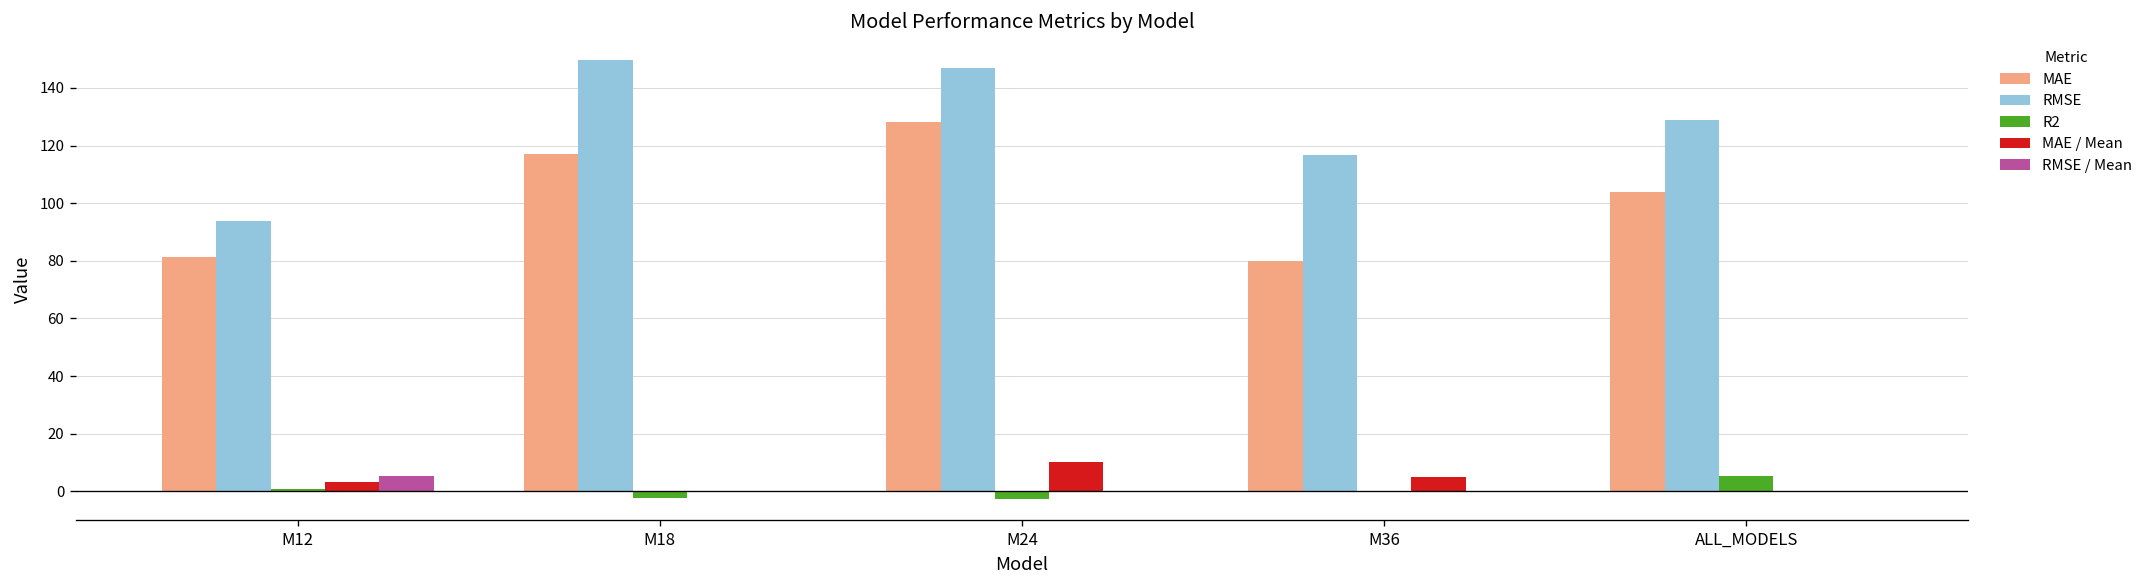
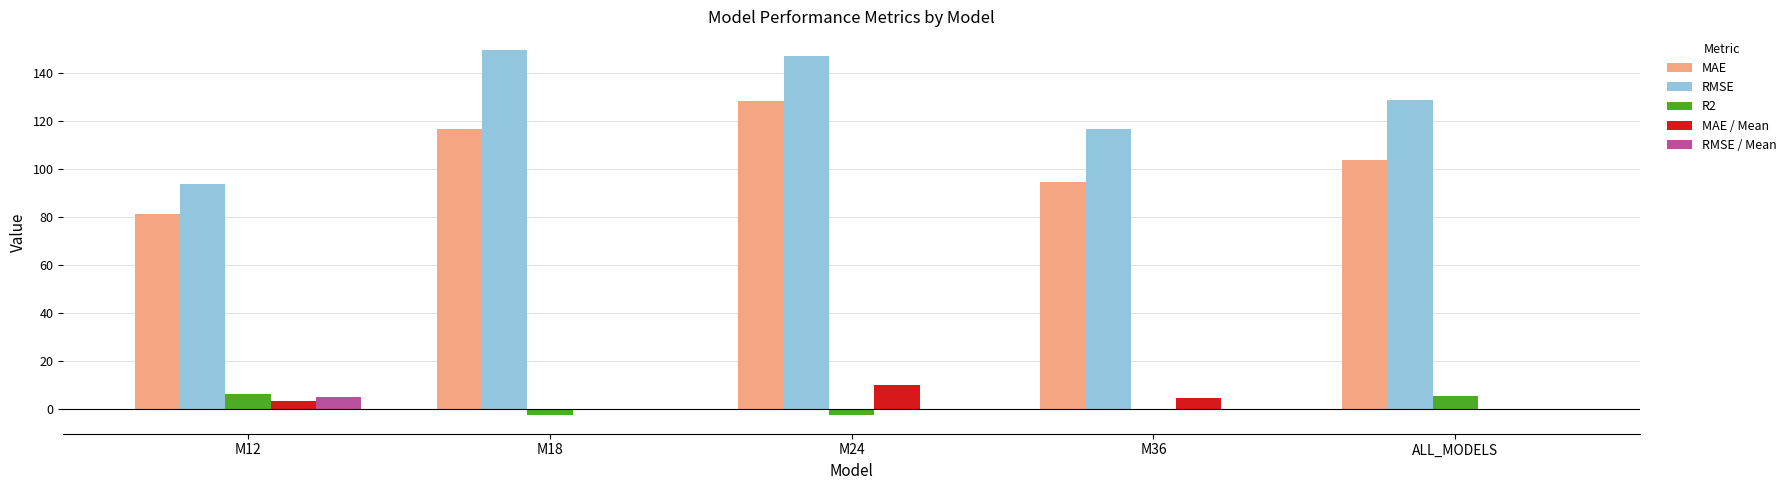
R2, M12: 1 -> 6
MAE, M36: 80 -> 95
